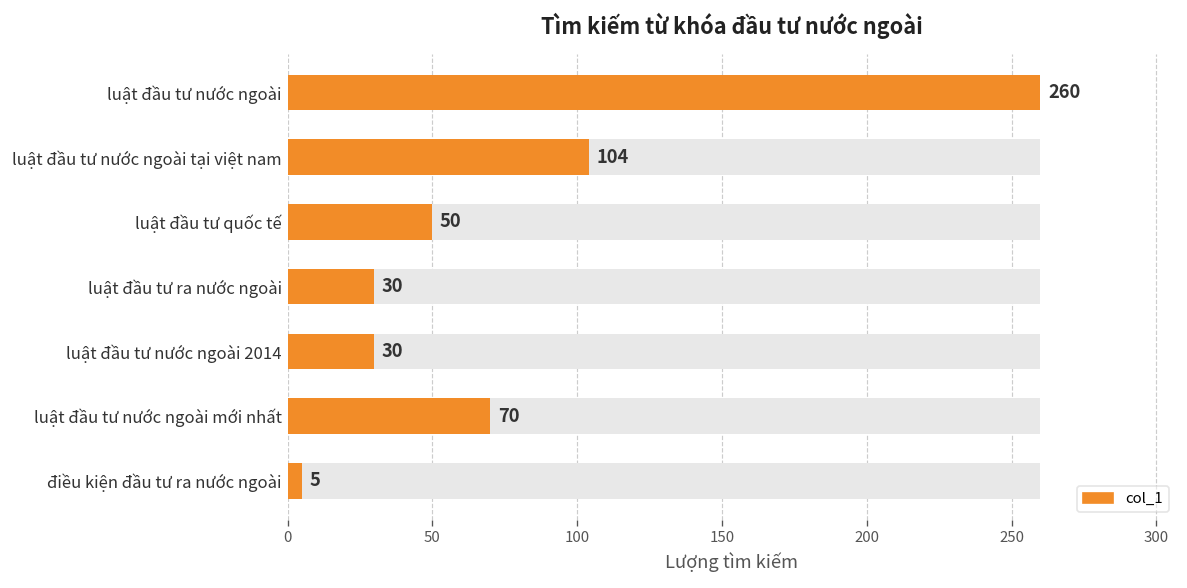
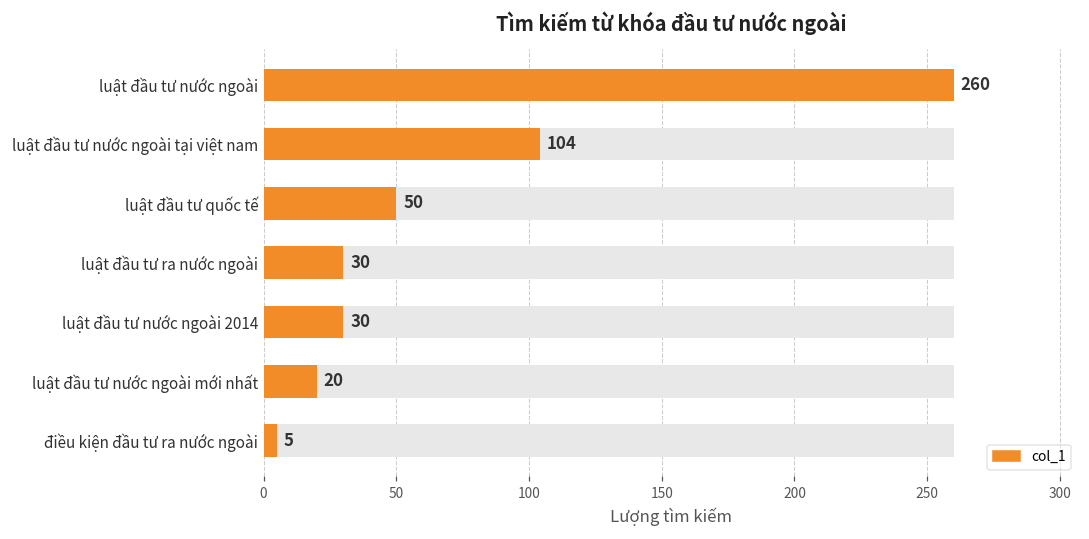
col_1, luật đầu tư nước ngoài mới nhất: 70 -> 20
